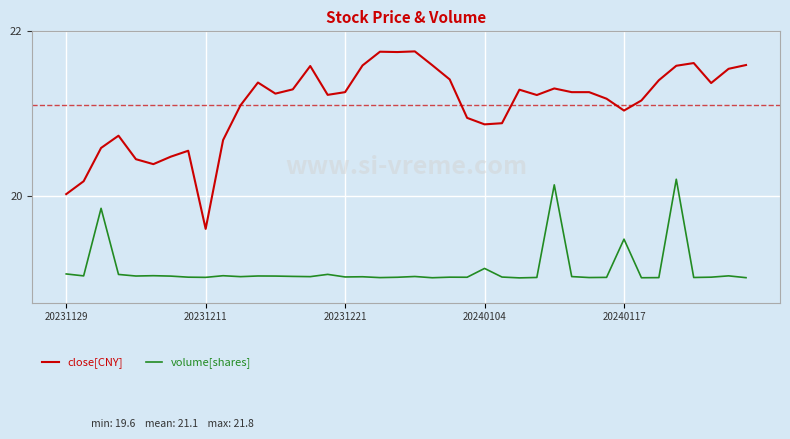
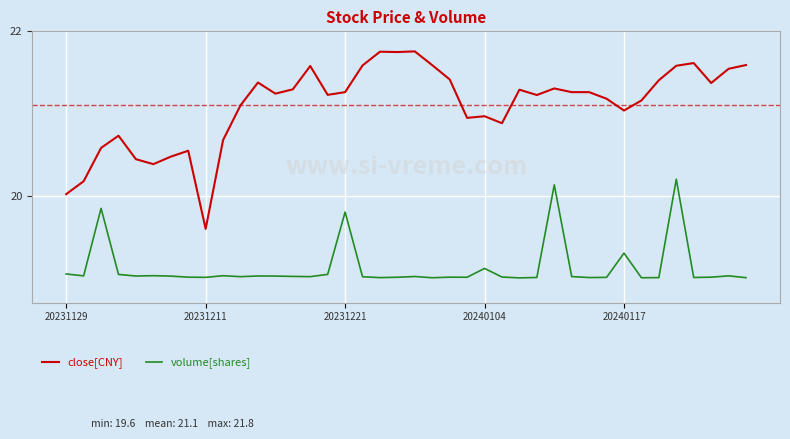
volume[shares], 20231221: 19.0 -> 19.8
close[CNY], 20240104: 20.9 -> 21.0
volume[shares], 20240117: 19.5 -> 19.3
